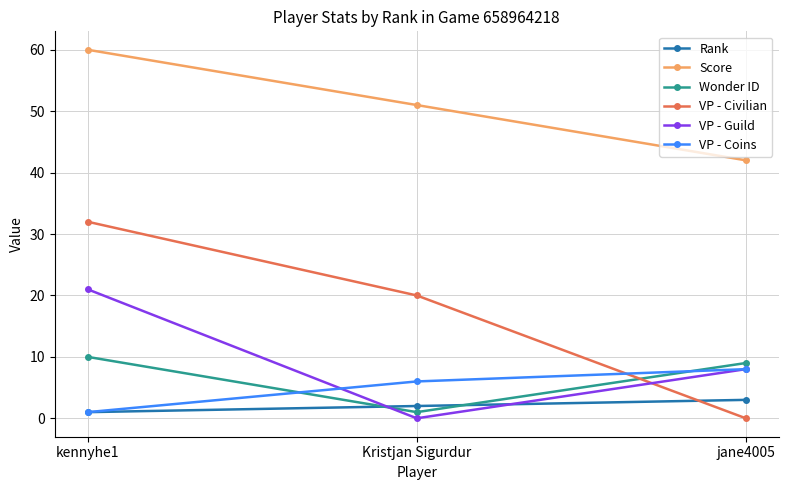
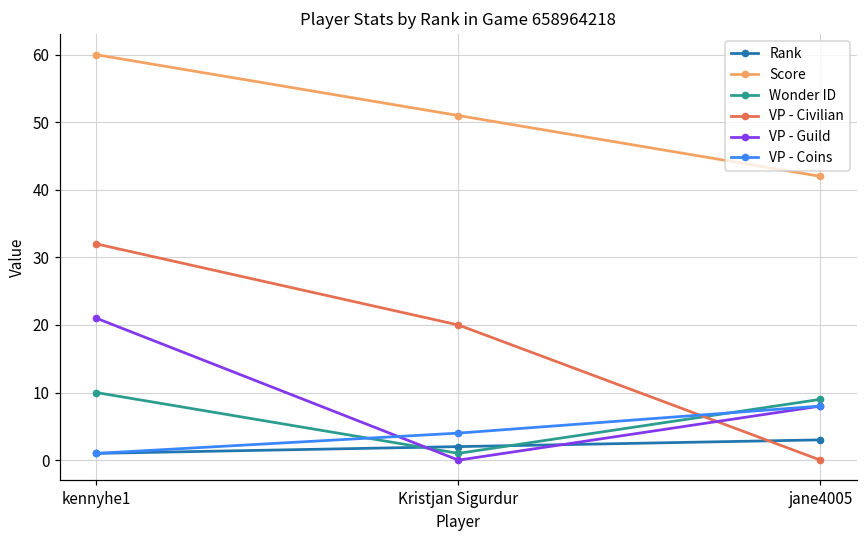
VP - Coins, Kristjan Sigurdur: 6 -> 4
